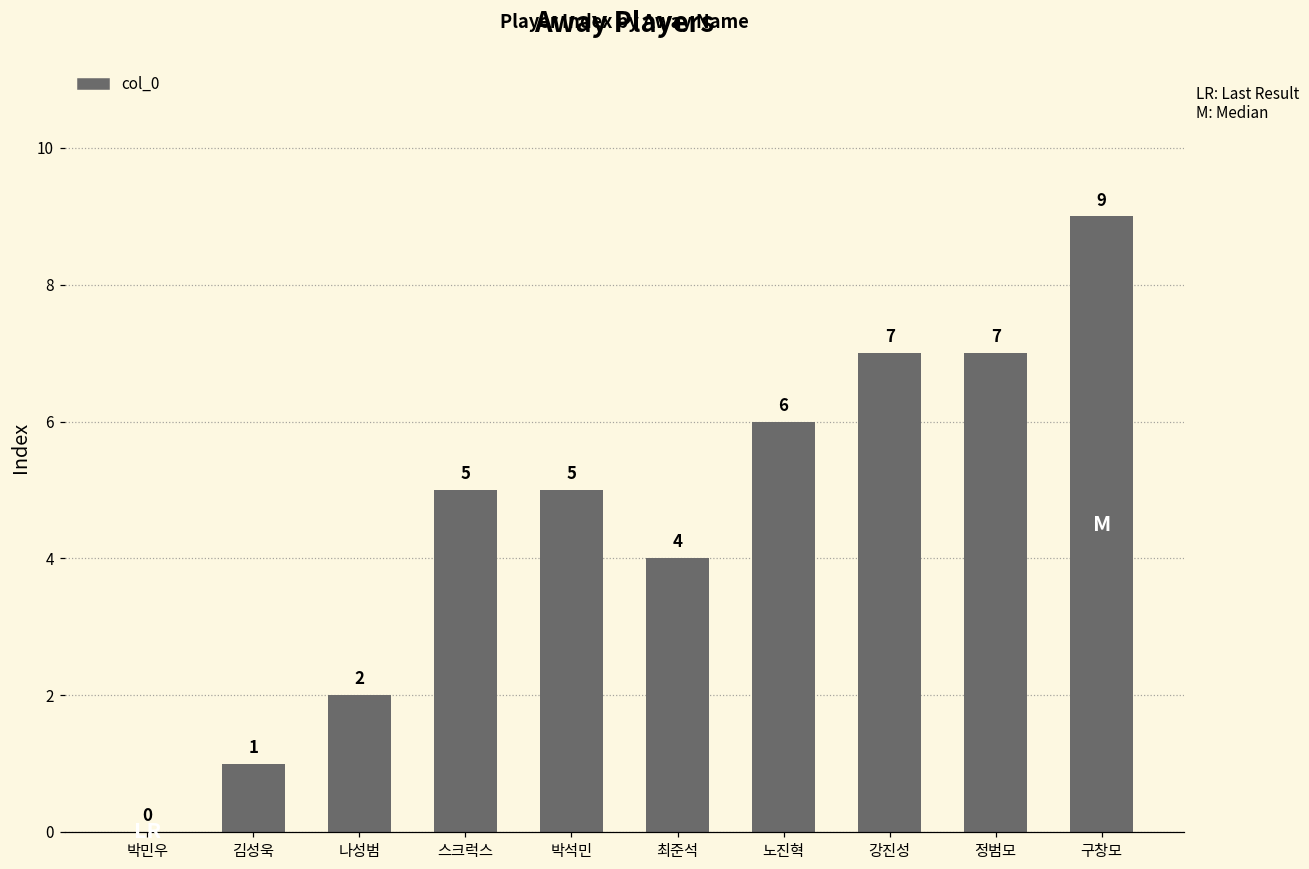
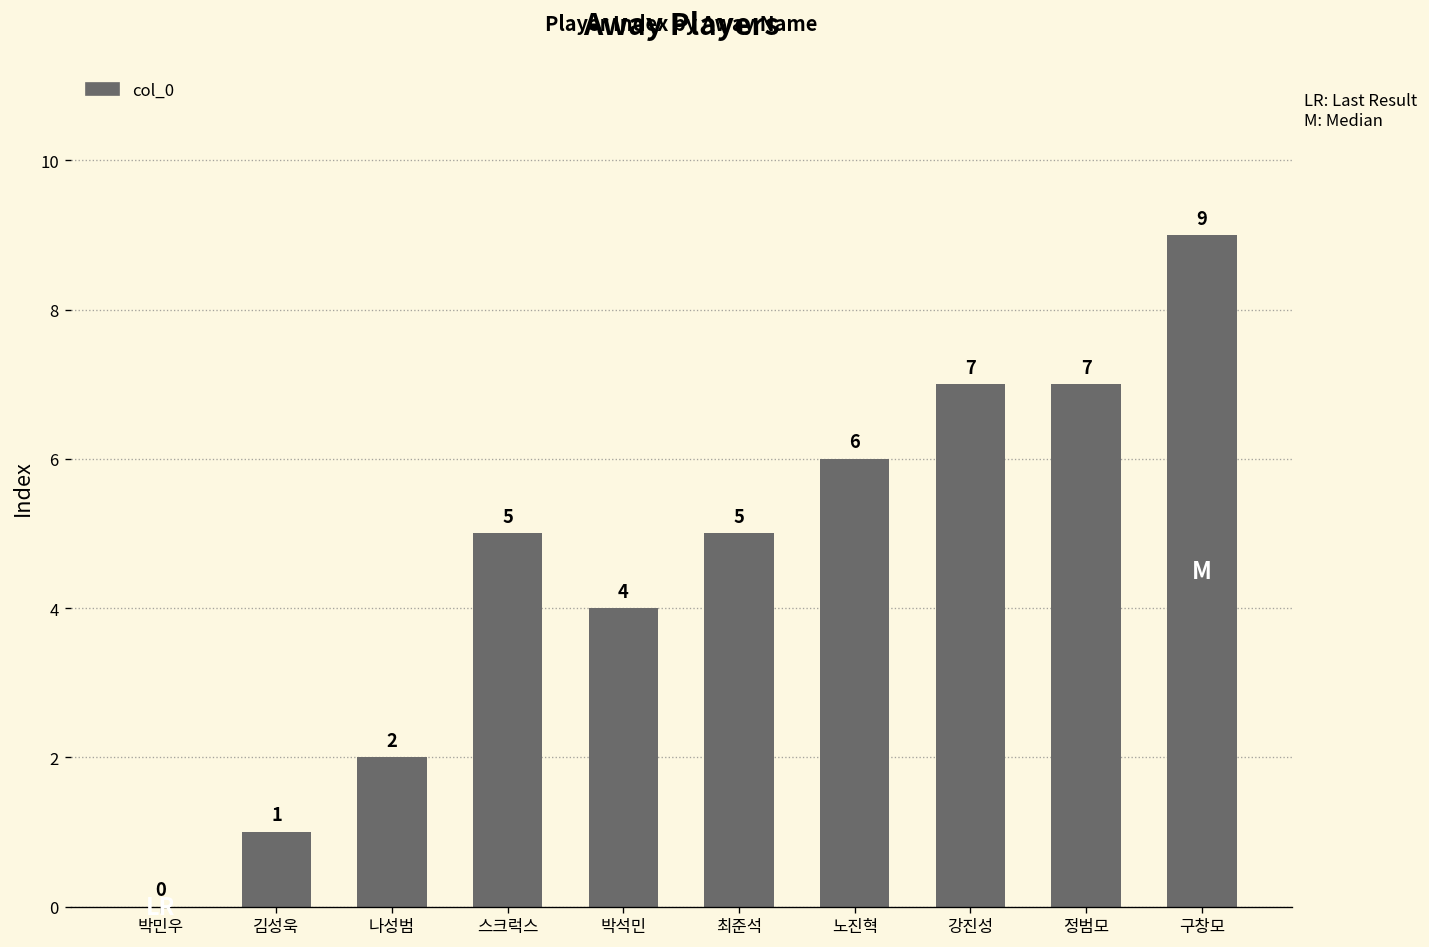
박석민: 5 -> 4
최준석: 4 -> 5
